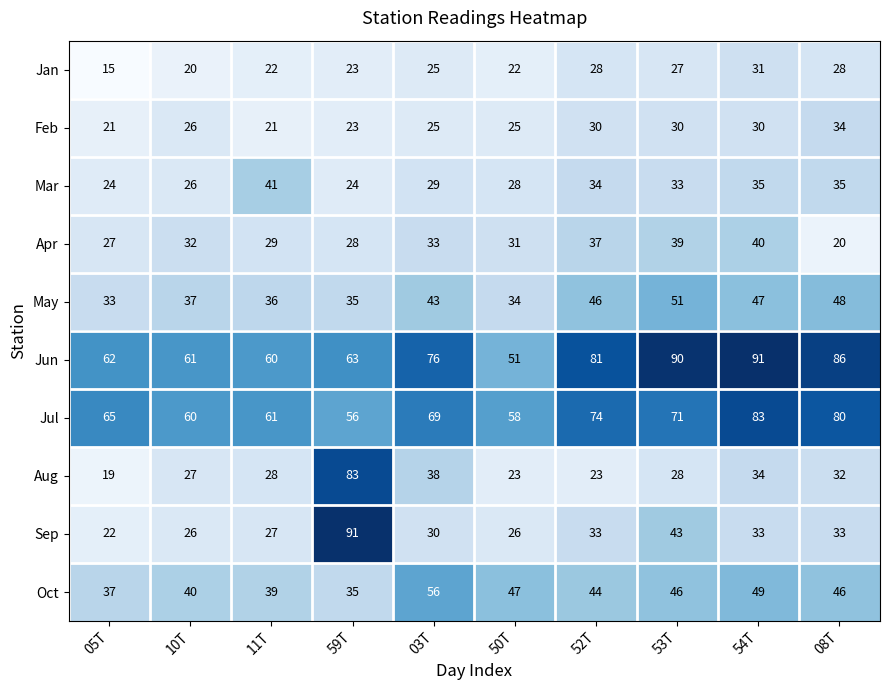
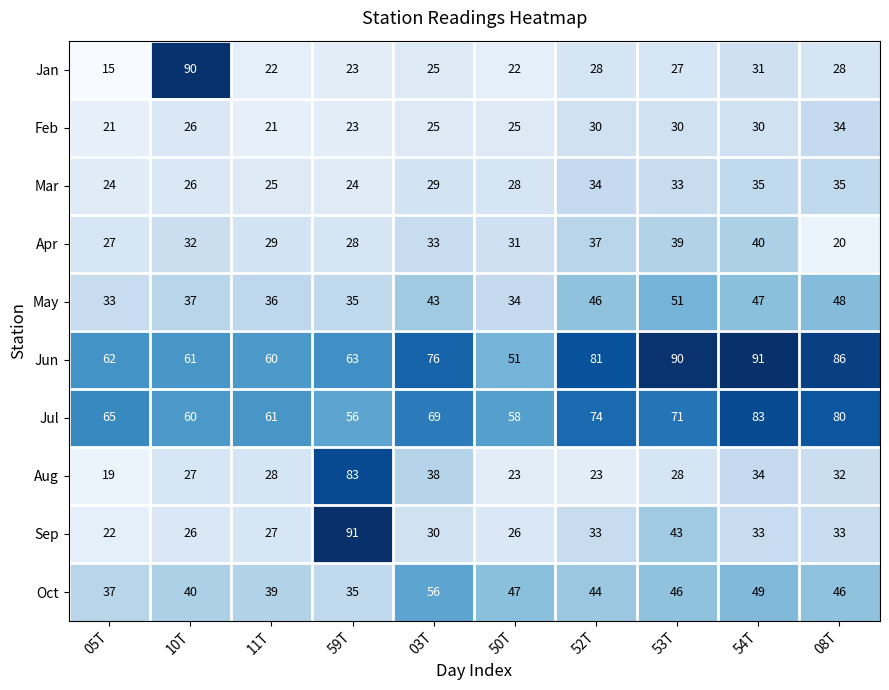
Jan, 10T: 20 -> 90
Mar, 11T: 41 -> 25
